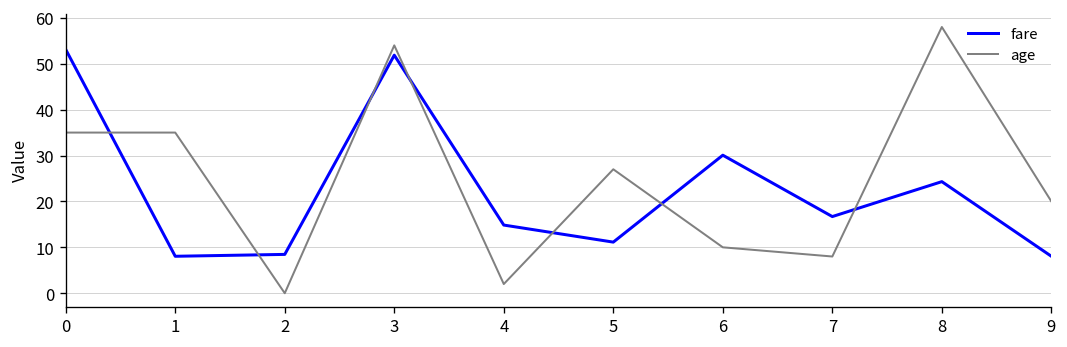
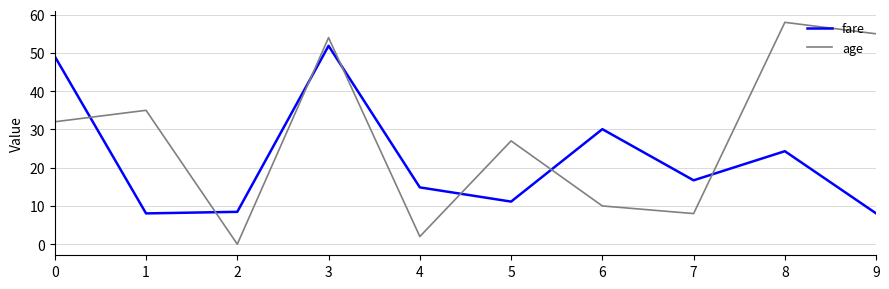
fare, 0: 53 -> 49
age, 0: 35 -> 32
age, 9: 20 -> 55
